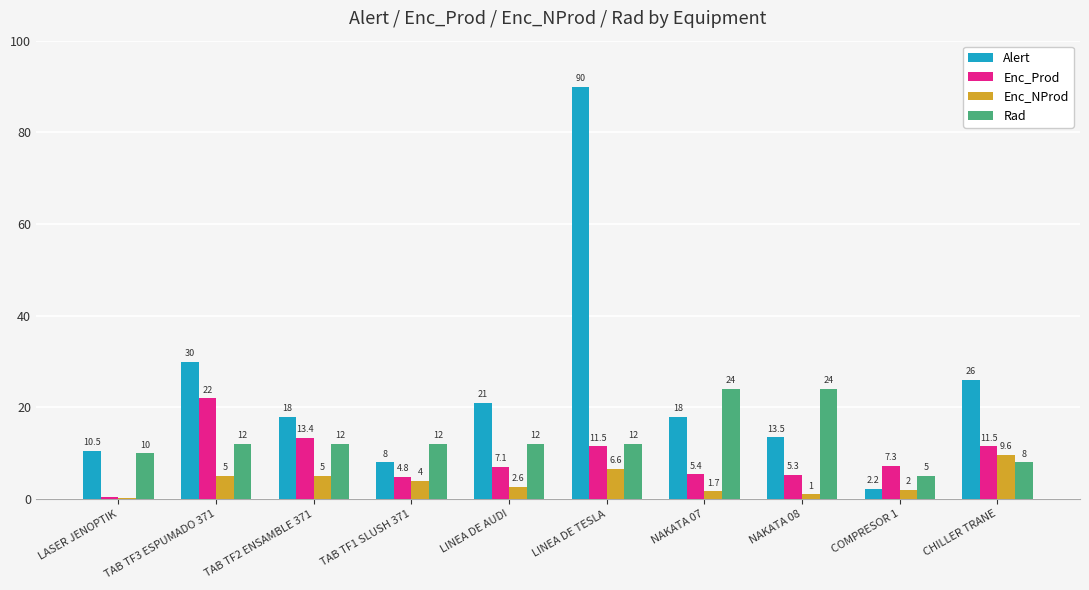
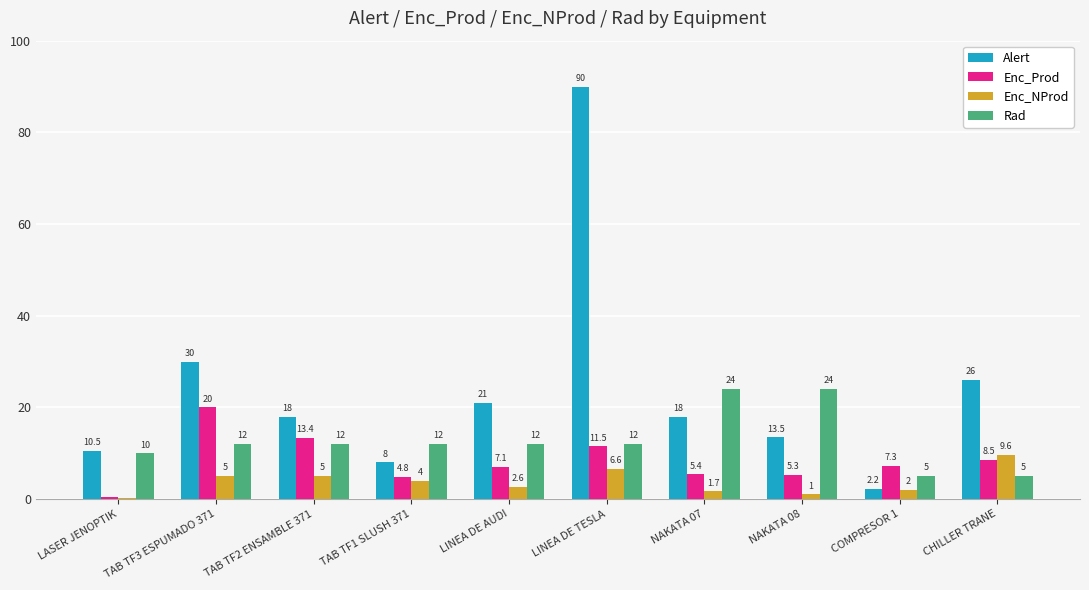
Enc_Prod, TAB TF3 ESPUMADO 371: 22 -> 20
Enc_Prod, CHILLER TRANE: 11.5 -> 8.5
Rad, CHILLER TRANE: 8 -> 5
